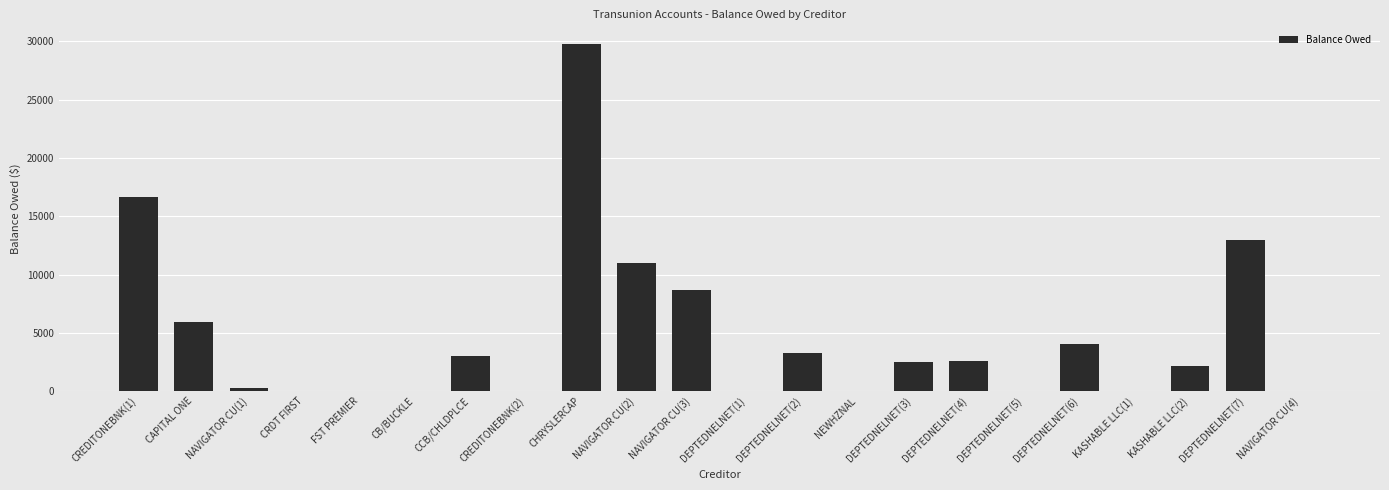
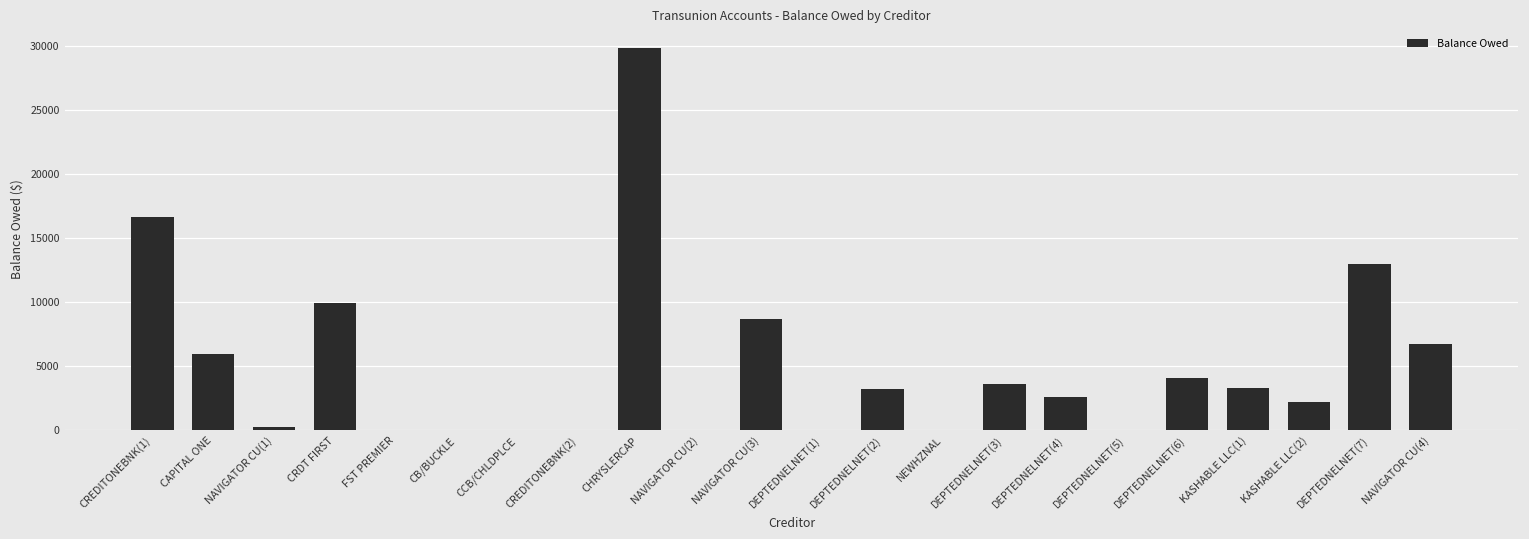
CRDT FIRST: 0 -> 9900
CCB/CHLDPLCE: 3000 -> 0
NAVIGATOR CU(2): 11000 -> 0
DEPTEDNELNET(3): 2500 -> 3600
KASHABLE LLC(1): 0 -> 3300
NAVIGATOR CU(4): 0 -> 6800
